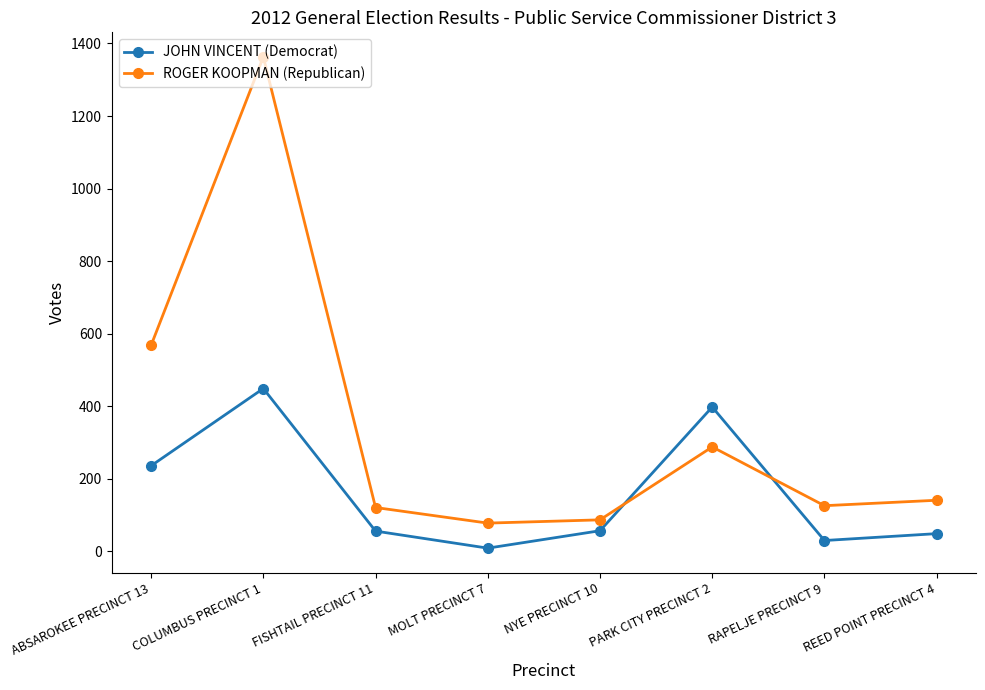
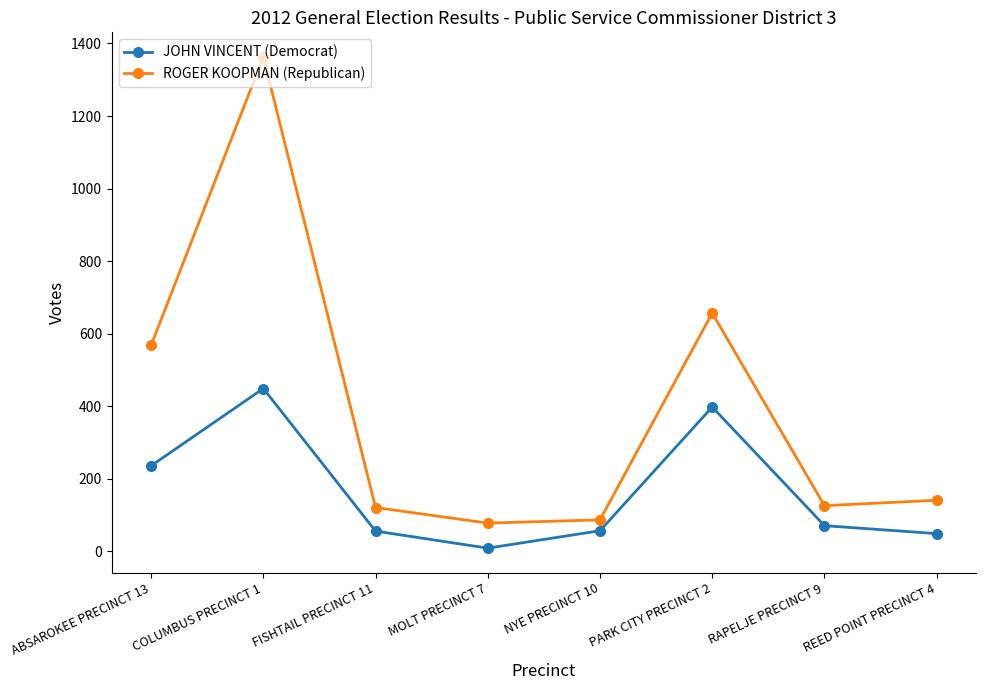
ROGER KOOPMAN (Republican), PARK CITY PRECINCT 2: 290 -> 660
JOHN VINCENT (Democrat), RAPELJE PRECINCT 9: 30 -> 70
